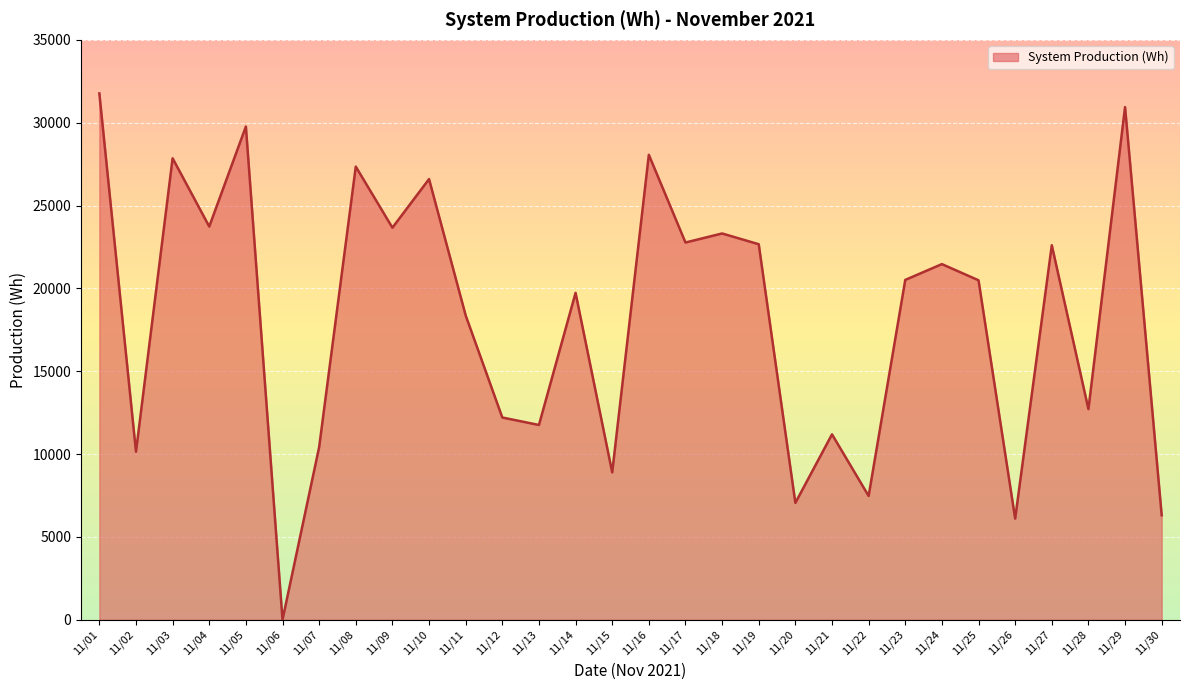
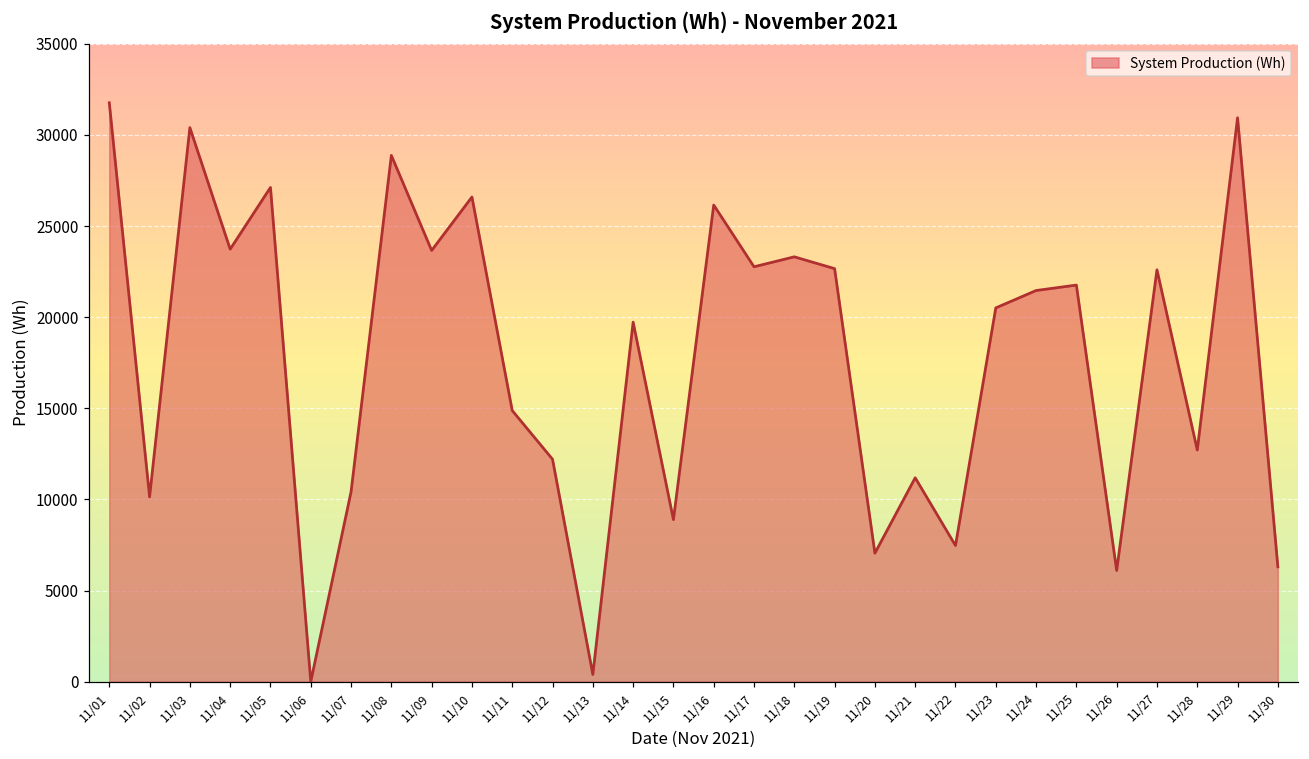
11/03: 27900 -> 30400
11/05: 29800 -> 27100
11/08: 27300 -> 28900
11/11: 18400 -> 14900
11/13: 11800 -> 400
11/16: 28100 -> 26200
11/25: 20500 -> 21800
